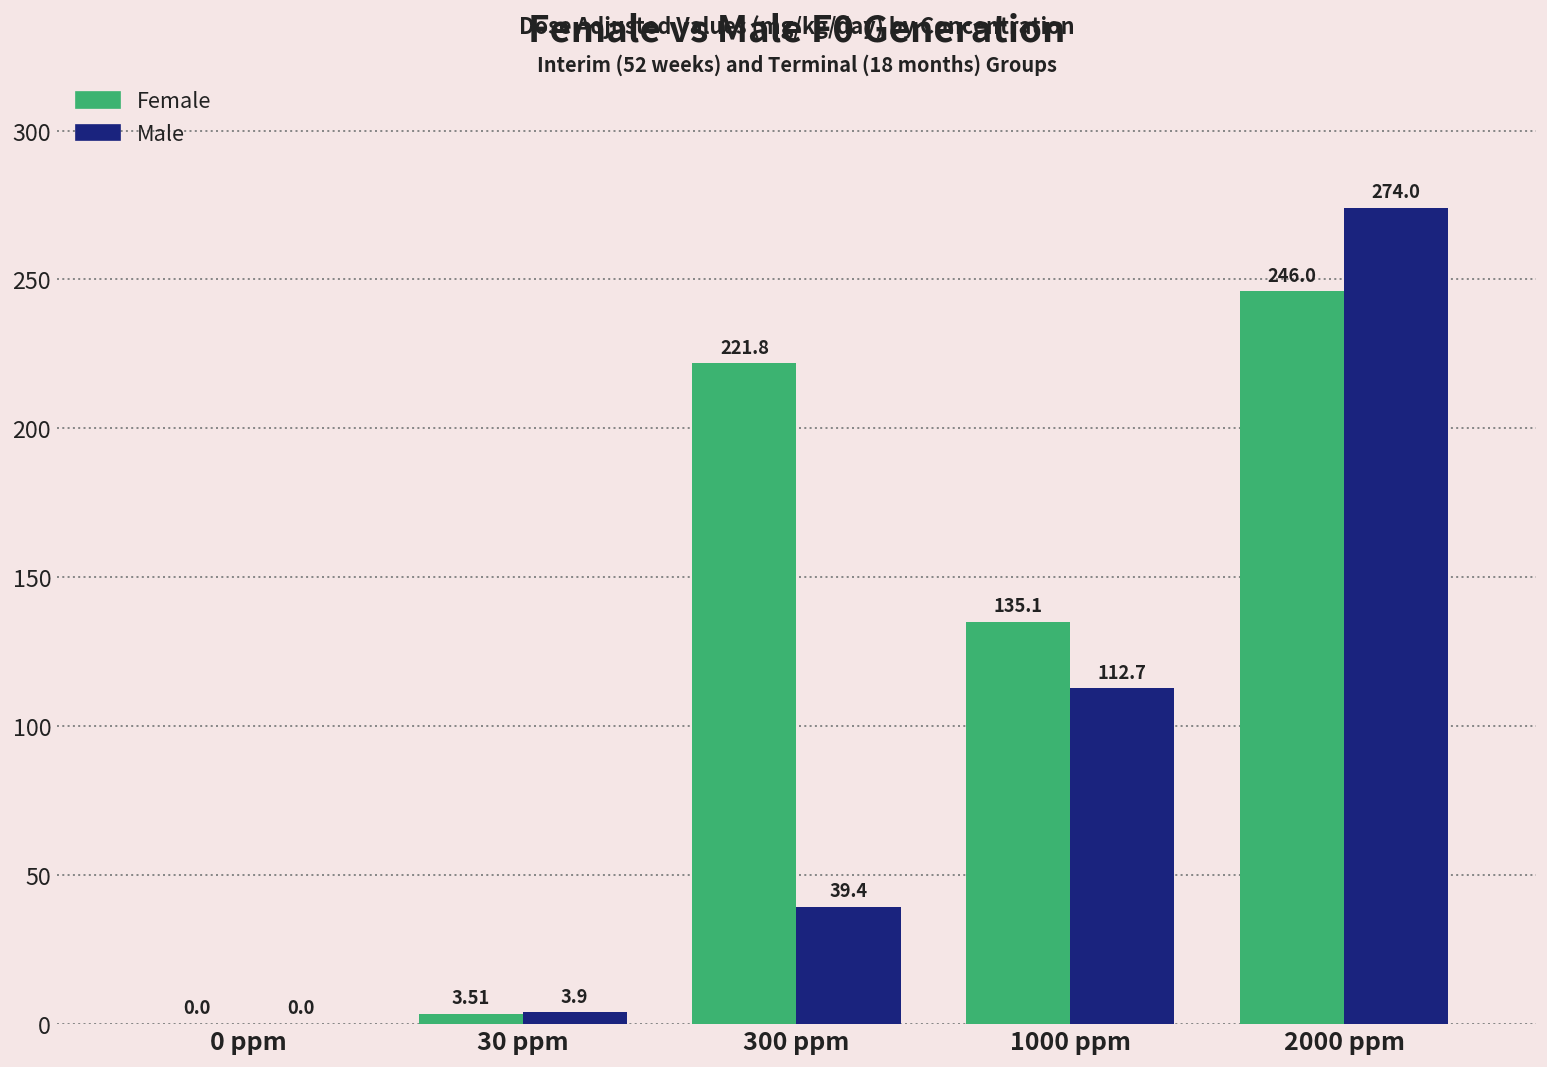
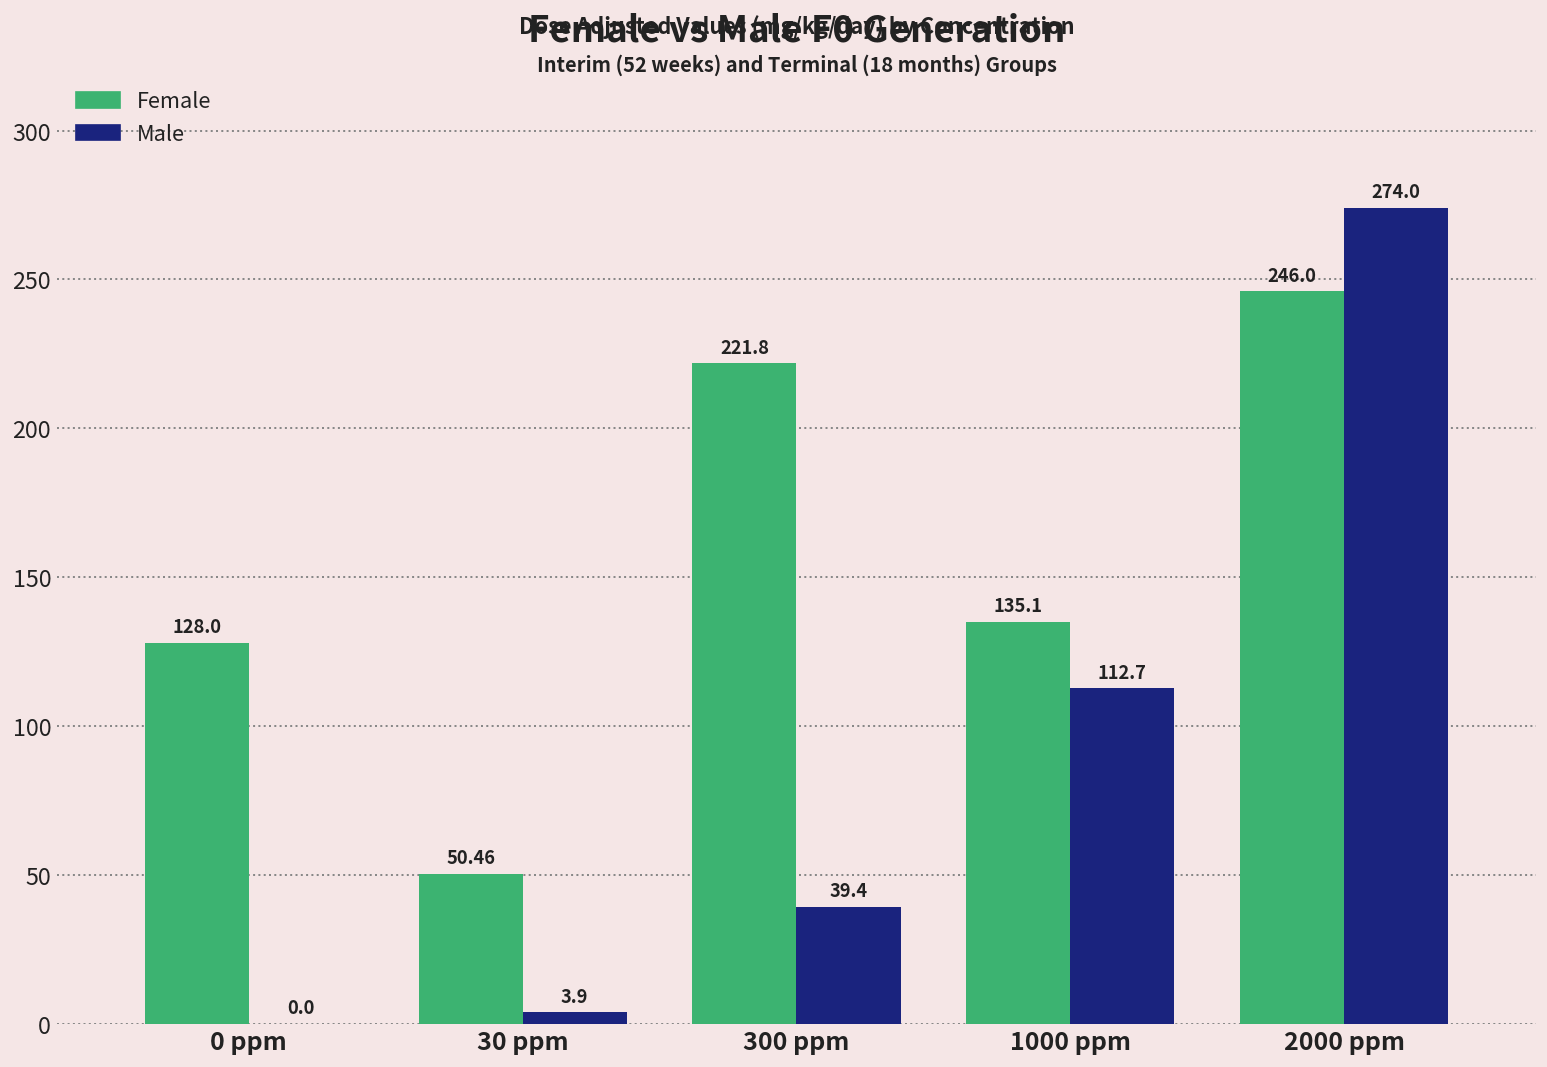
Female, 0 ppm: 0.0 -> 128.0
Female, 30 ppm: 3.51 -> 50.46
